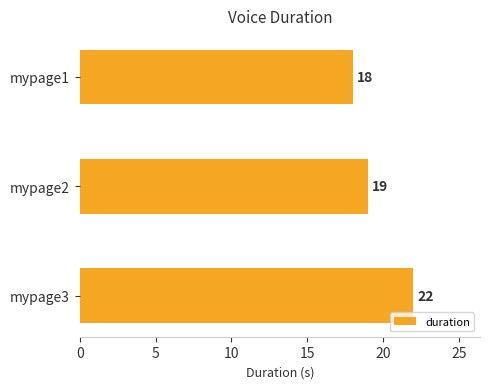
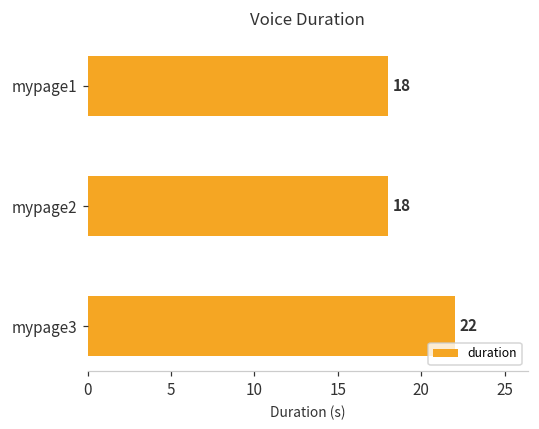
mypage2: 19 -> 18
